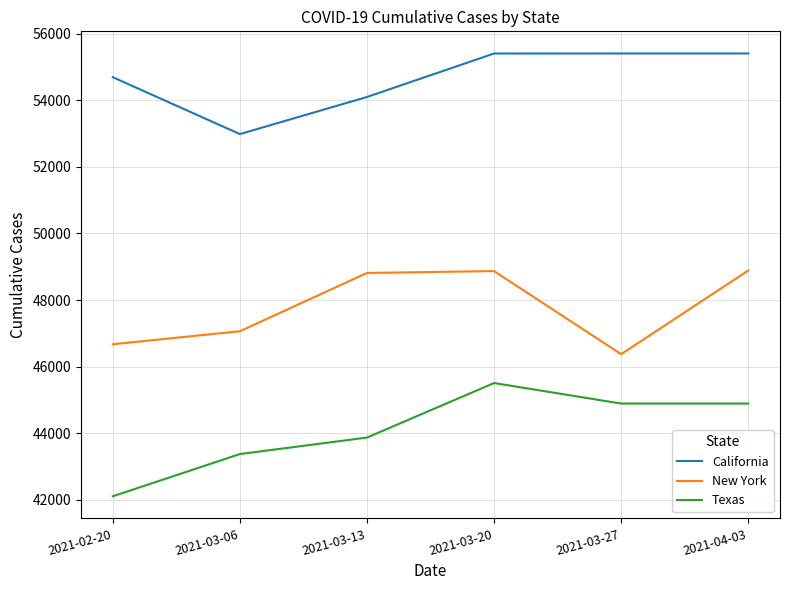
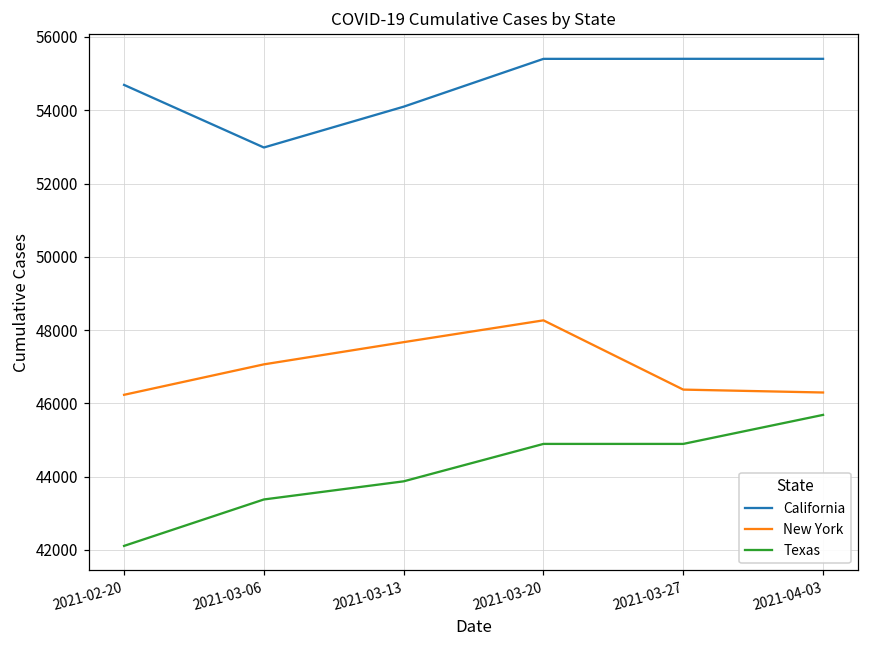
New York, 2021-02-20: 46700 -> 46200
New York, 2021-03-13: 48800 -> 47700
New York, 2021-03-20: 48900 -> 48300
Texas, 2021-03-20: 45500 -> 44900
New York, 2021-04-03: 48900 -> 46300
Texas, 2021-04-03: 44900 -> 45700
